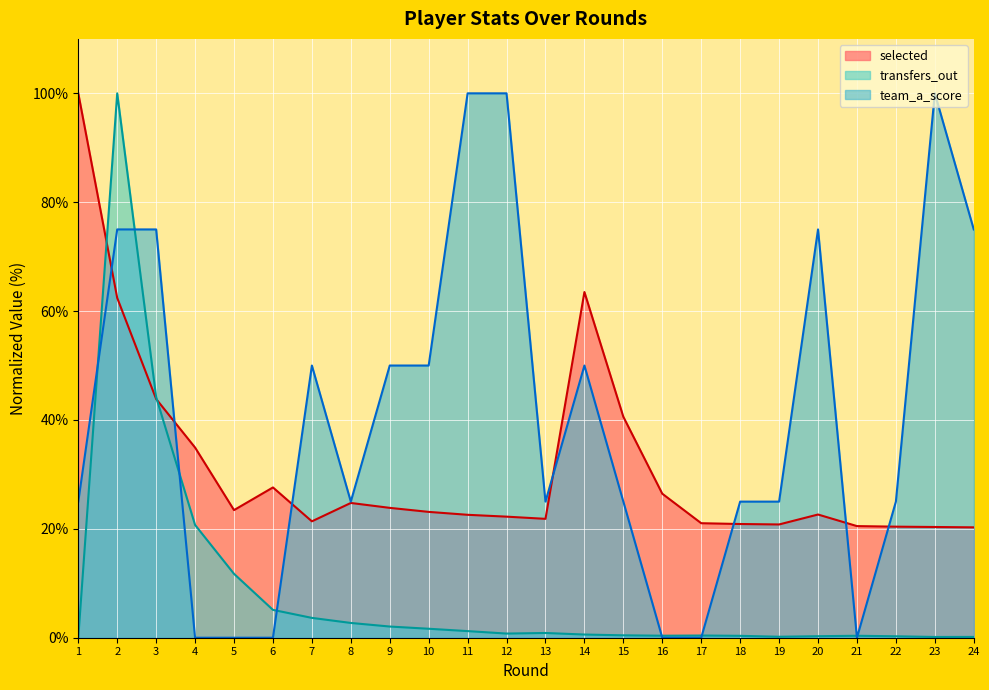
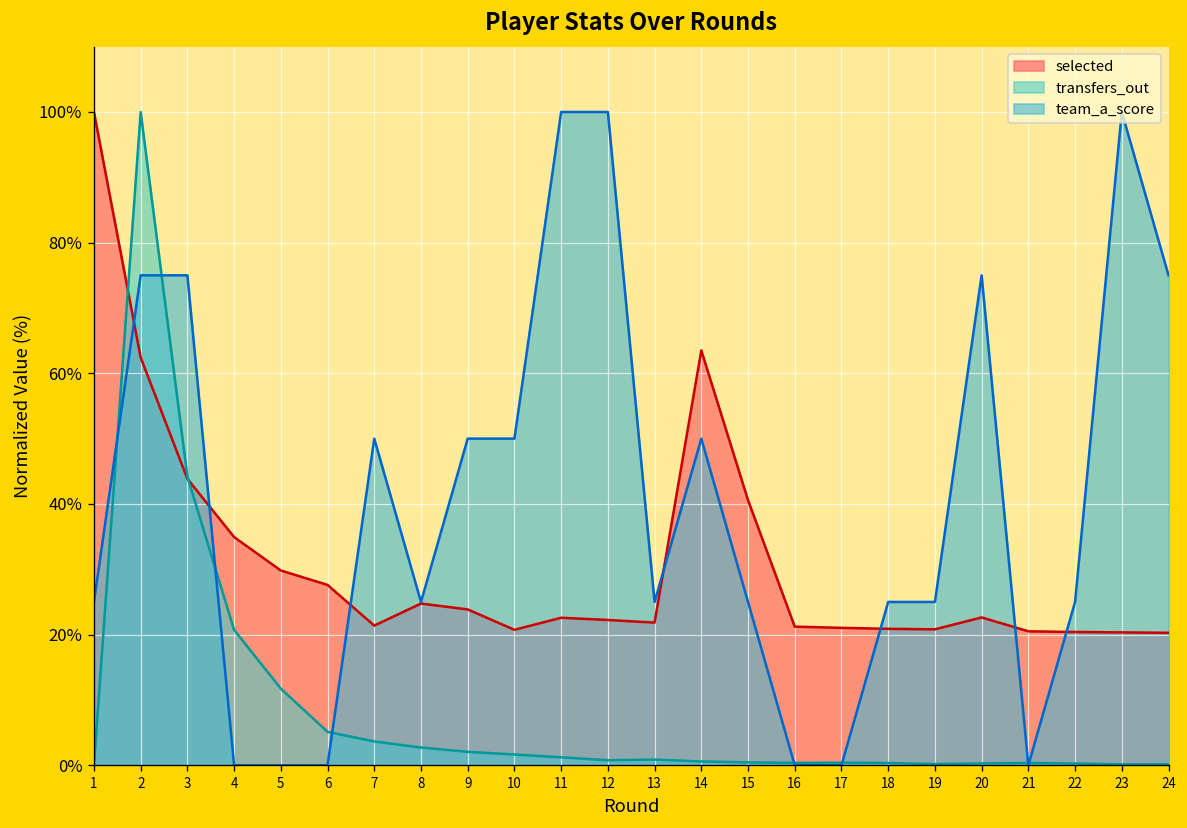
selected, 5: 23% -> 30%
selected, 10: 23% -> 21%
selected, 16: 26% -> 21%
